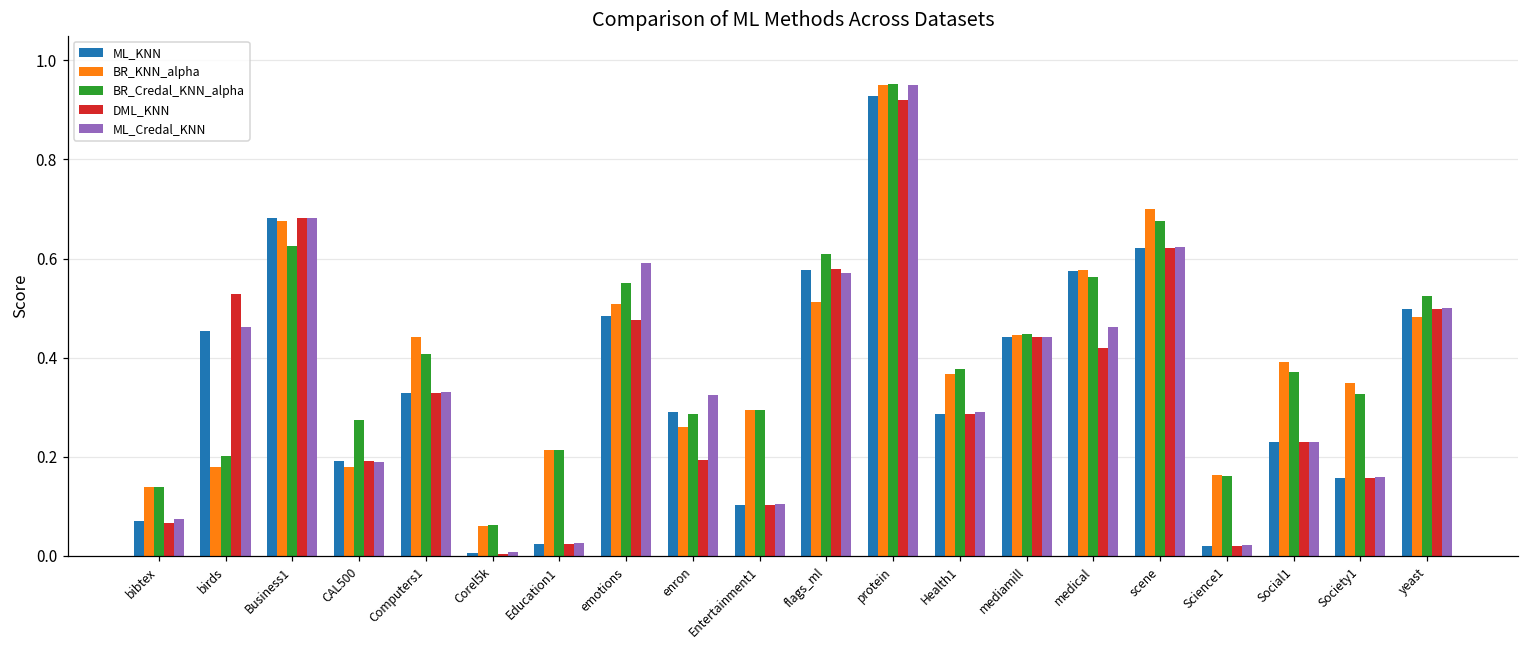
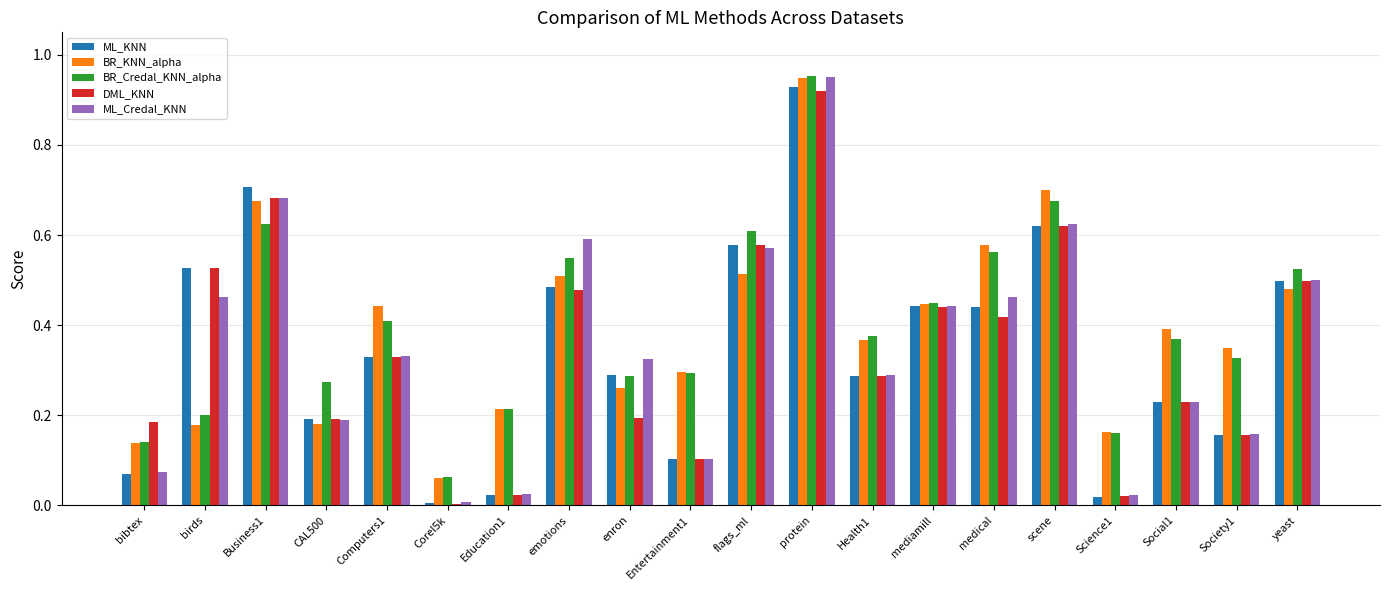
DML_KNN, bibtex: 0.07 -> 0.18
ML_KNN, birds: 0.45 -> 0.53
ML_KNN, Business1: 0.68 -> 0.71
ML_KNN, medical: 0.58 -> 0.44
